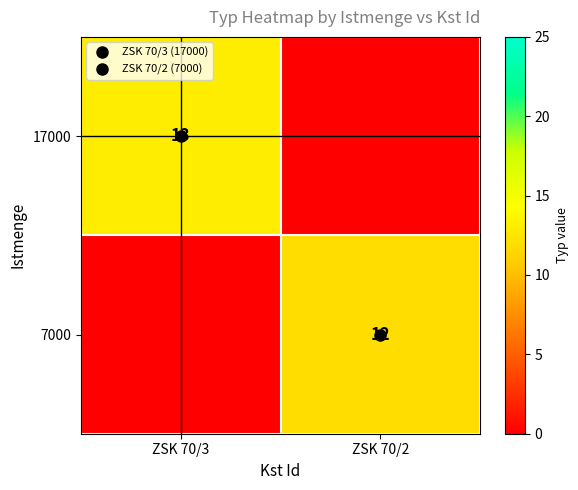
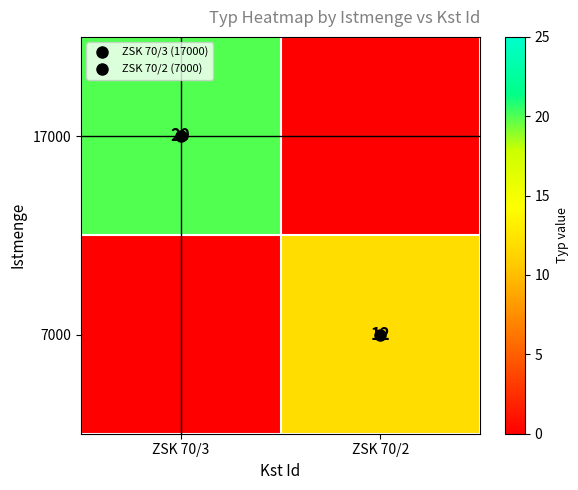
17000, ZSK 70/3: 13 -> 20
